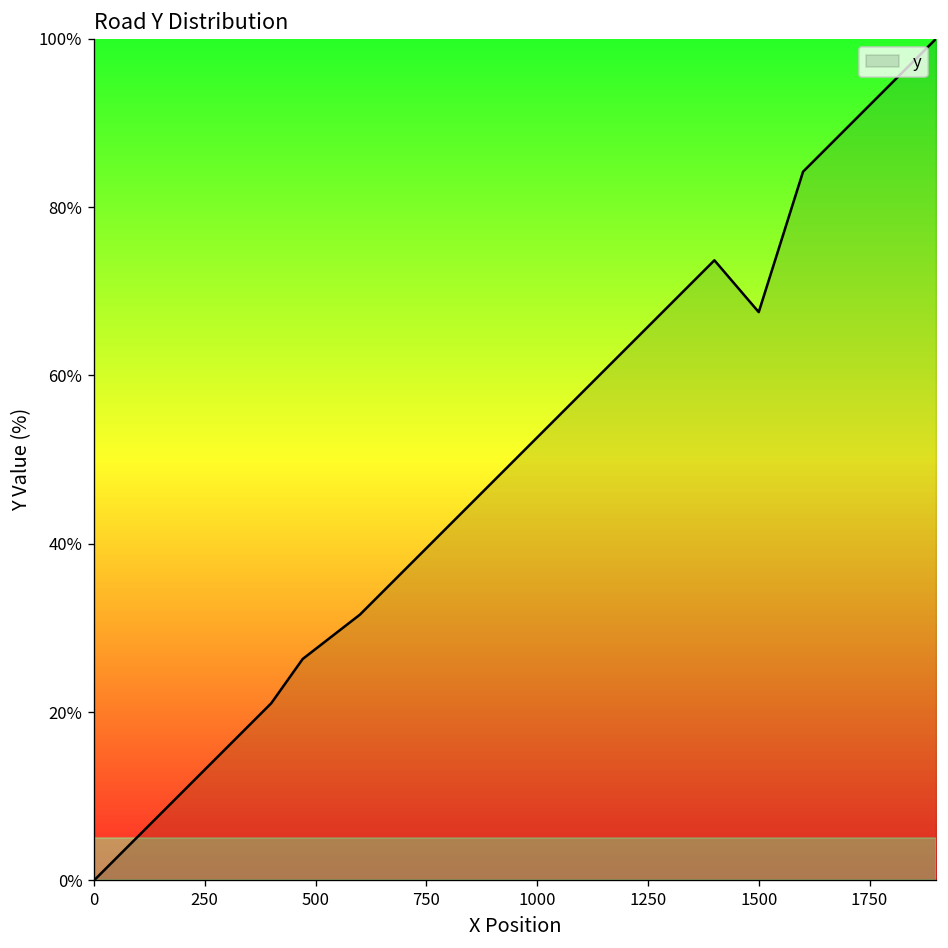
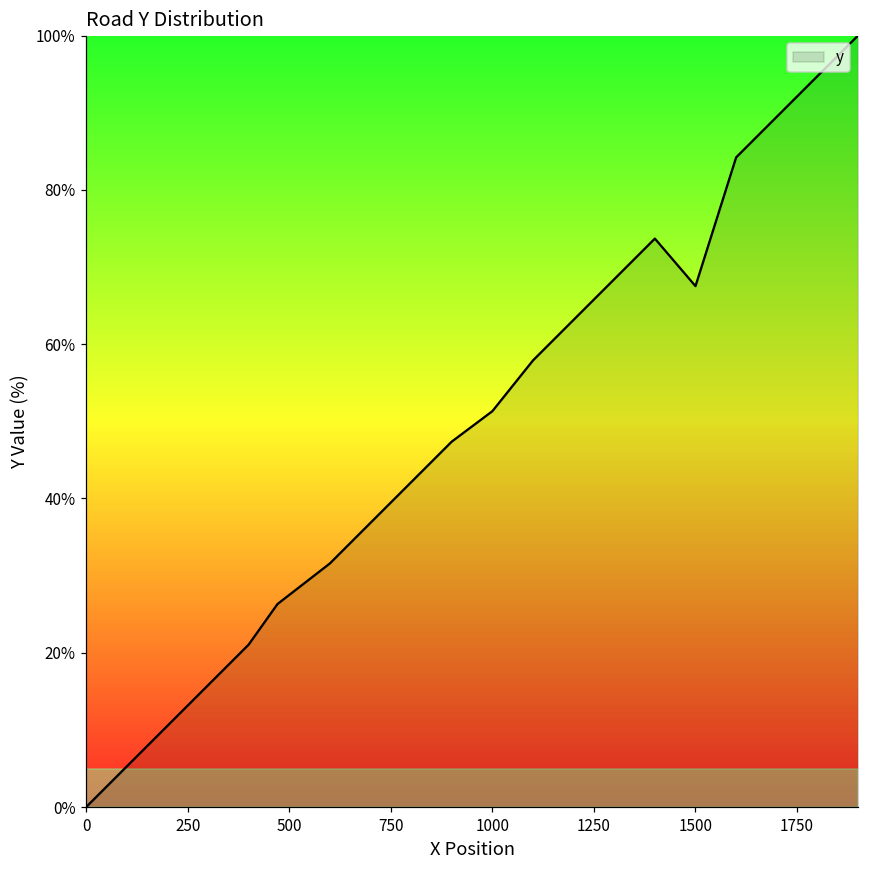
1000: 53% -> 51%
